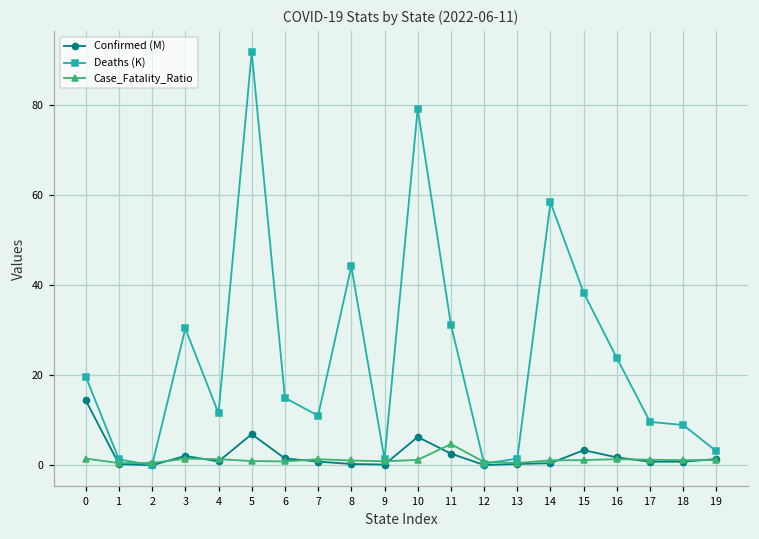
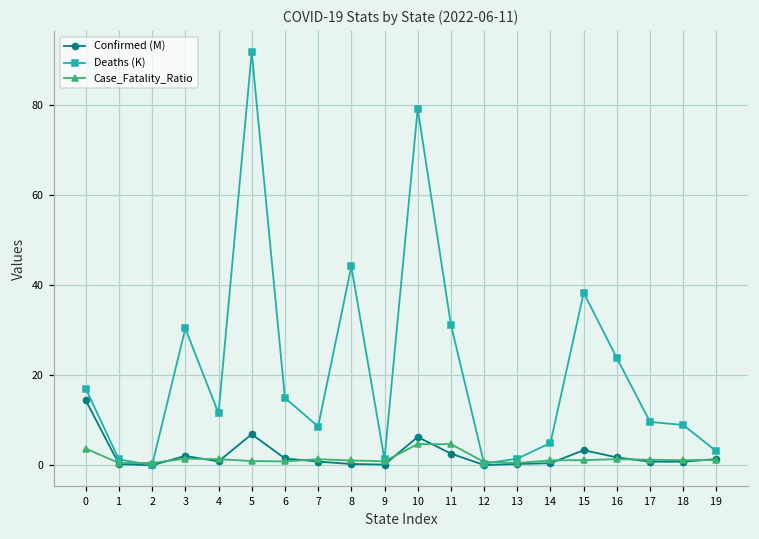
Deaths (K), 0: 20 -> 17
Case_Fatality_Ratio, 0: 1 -> 4
Deaths (K), 7: 11 -> 9
Case_Fatality_Ratio, 10: 1 -> 5
Deaths (K), 14: 58 -> 5
